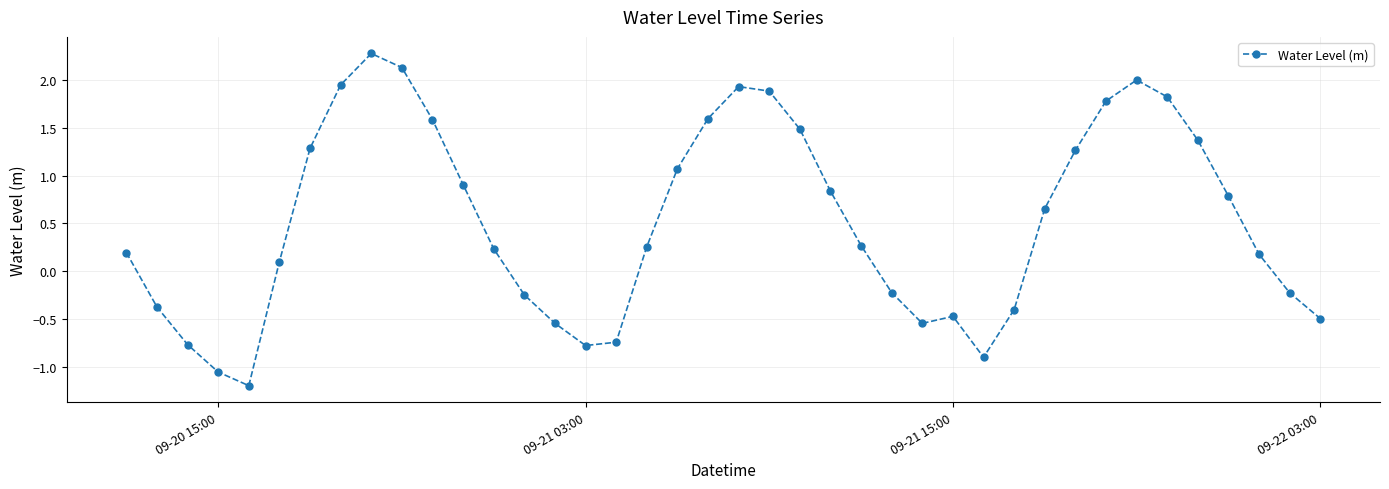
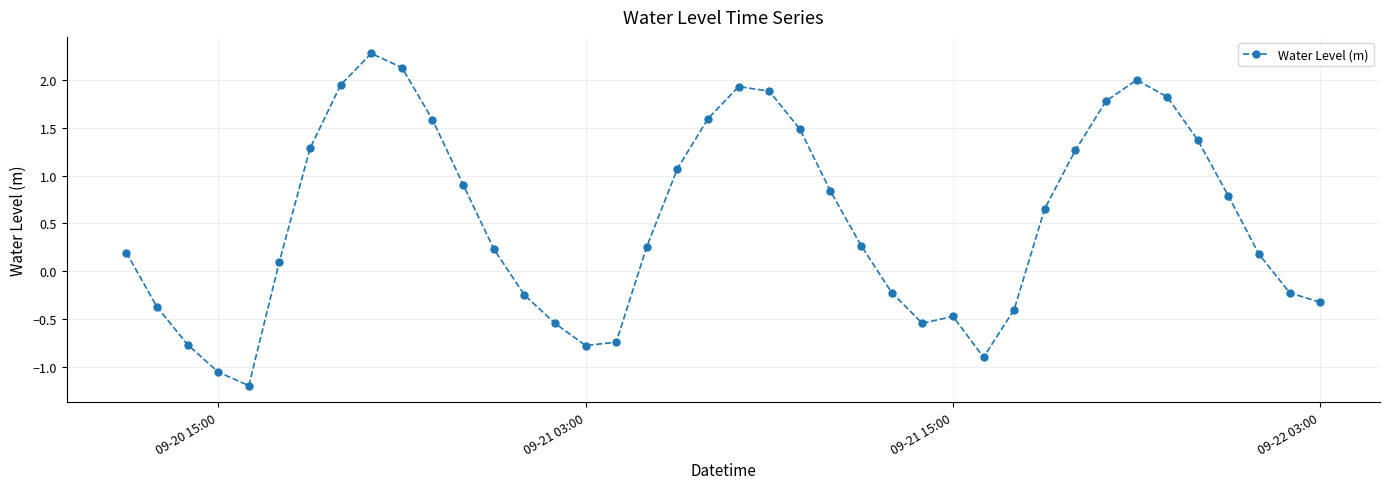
09-22 03:00: -0.5 -> -0.3
